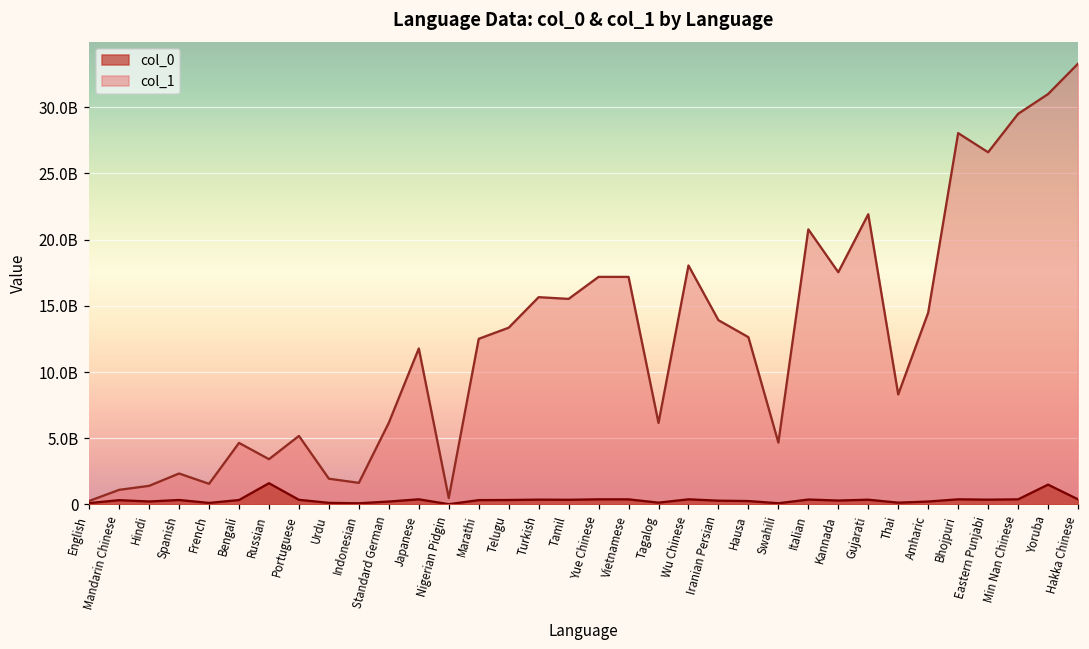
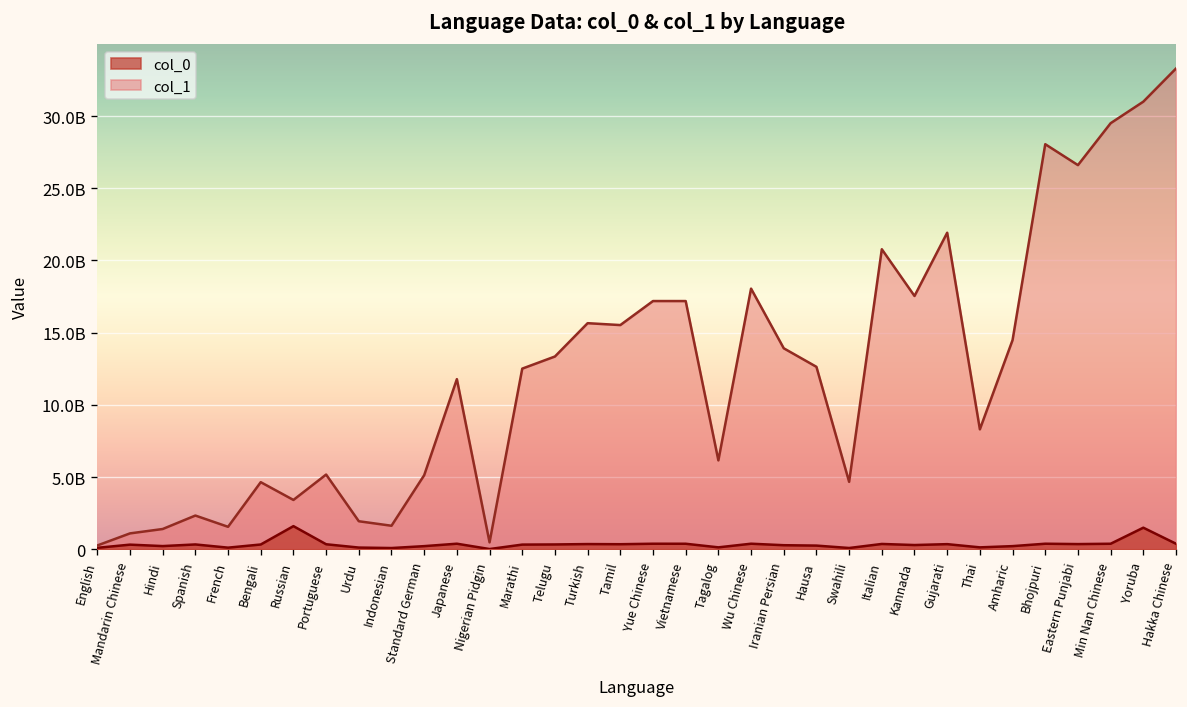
col_1, Standard German: 6200000000 -> 5100000000
